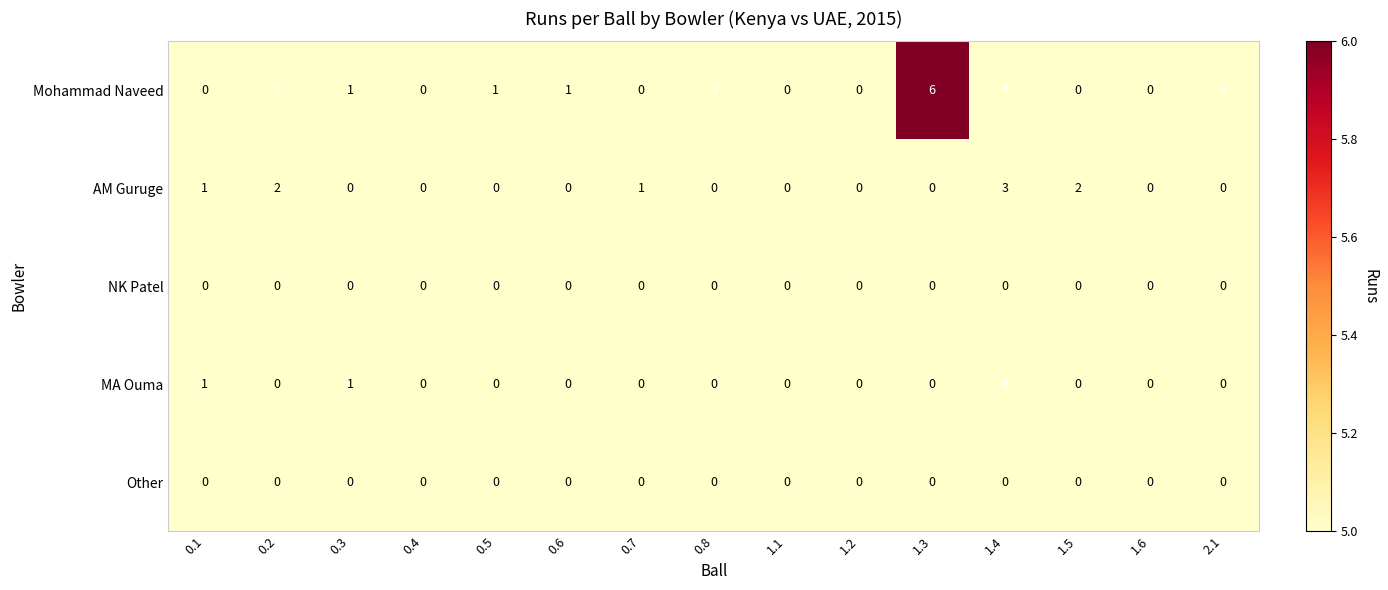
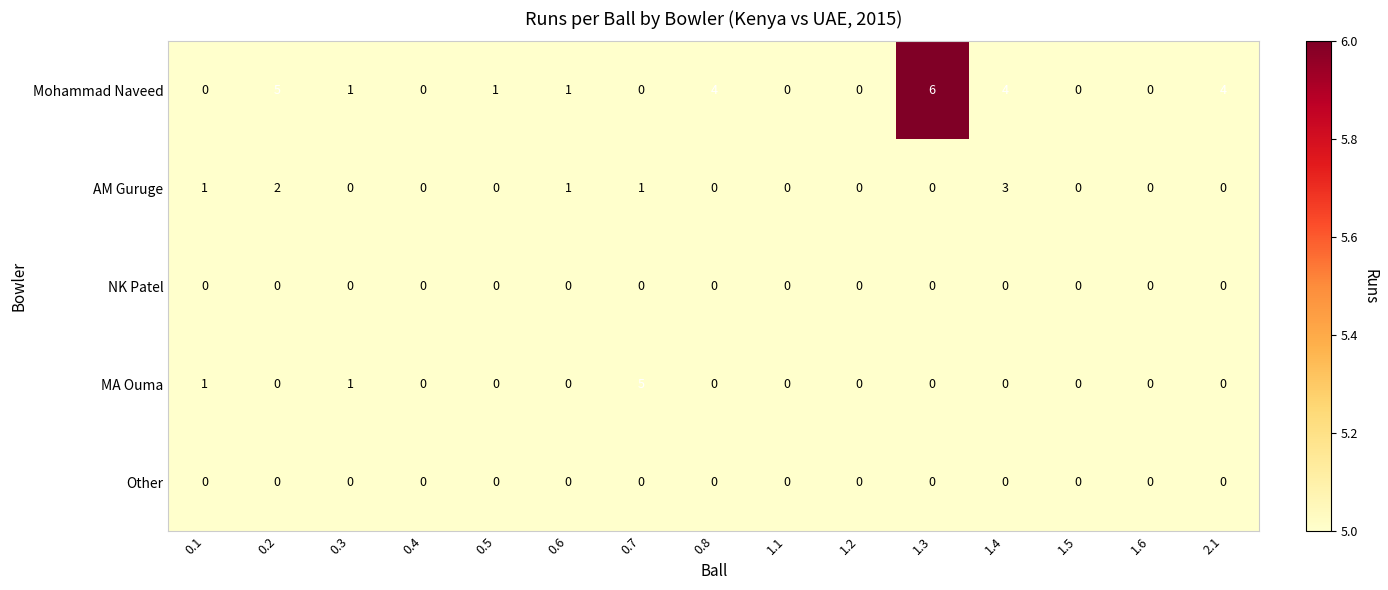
AM Guruge, 0.6: 0 -> 1
AM Guruge, 1.5: 2 -> 0
MA Ouma, 0.7: 0 -> 5
MA Ouma, 1.4: 4 -> 0
